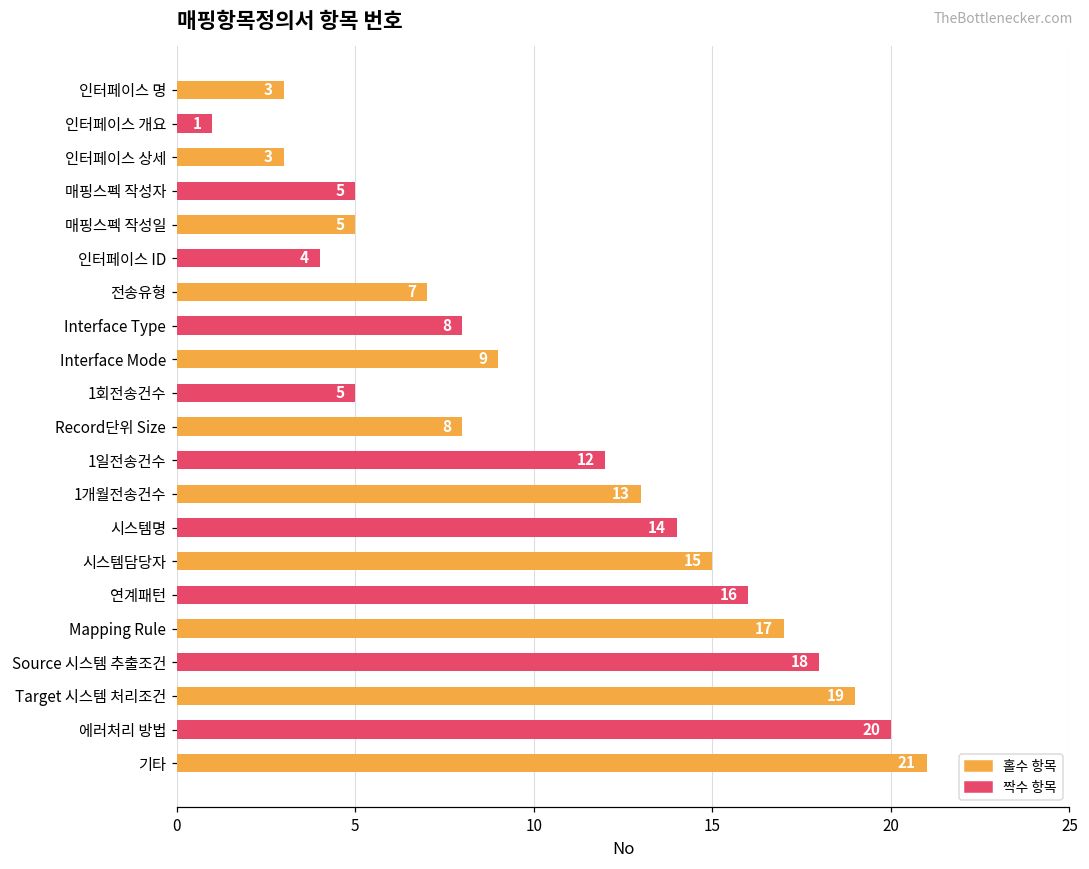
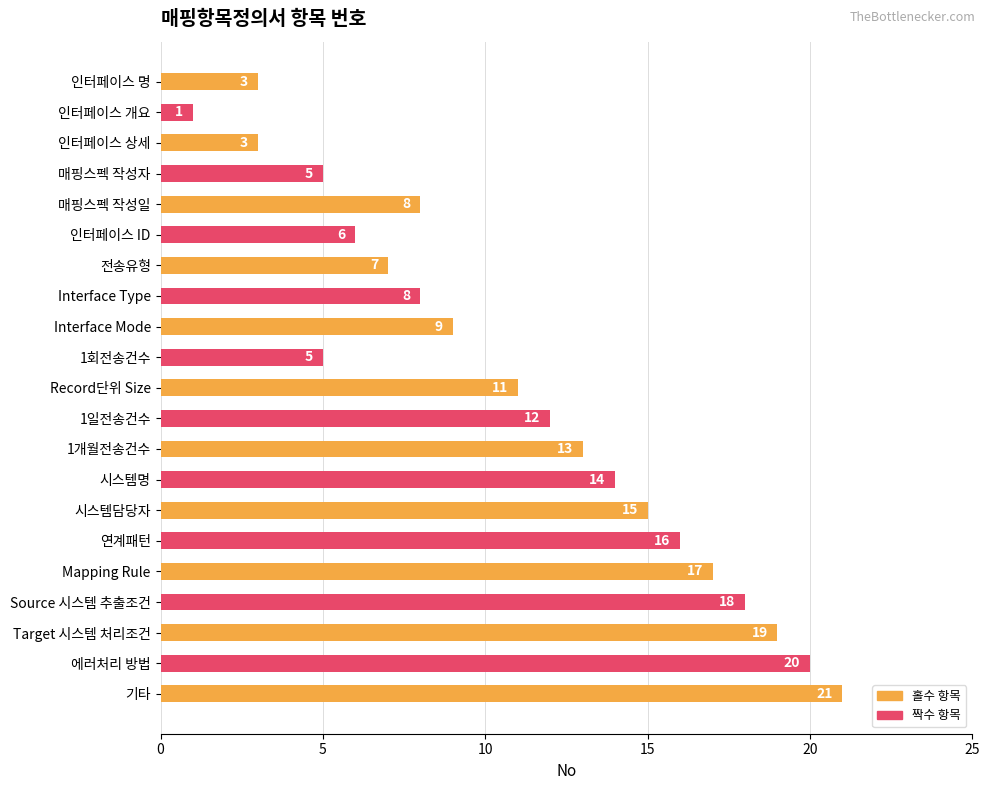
매핑스펙 작성일: 5 -> 8
인터페이스 ID: 4 -> 6
Record단위 Size: 8 -> 11
